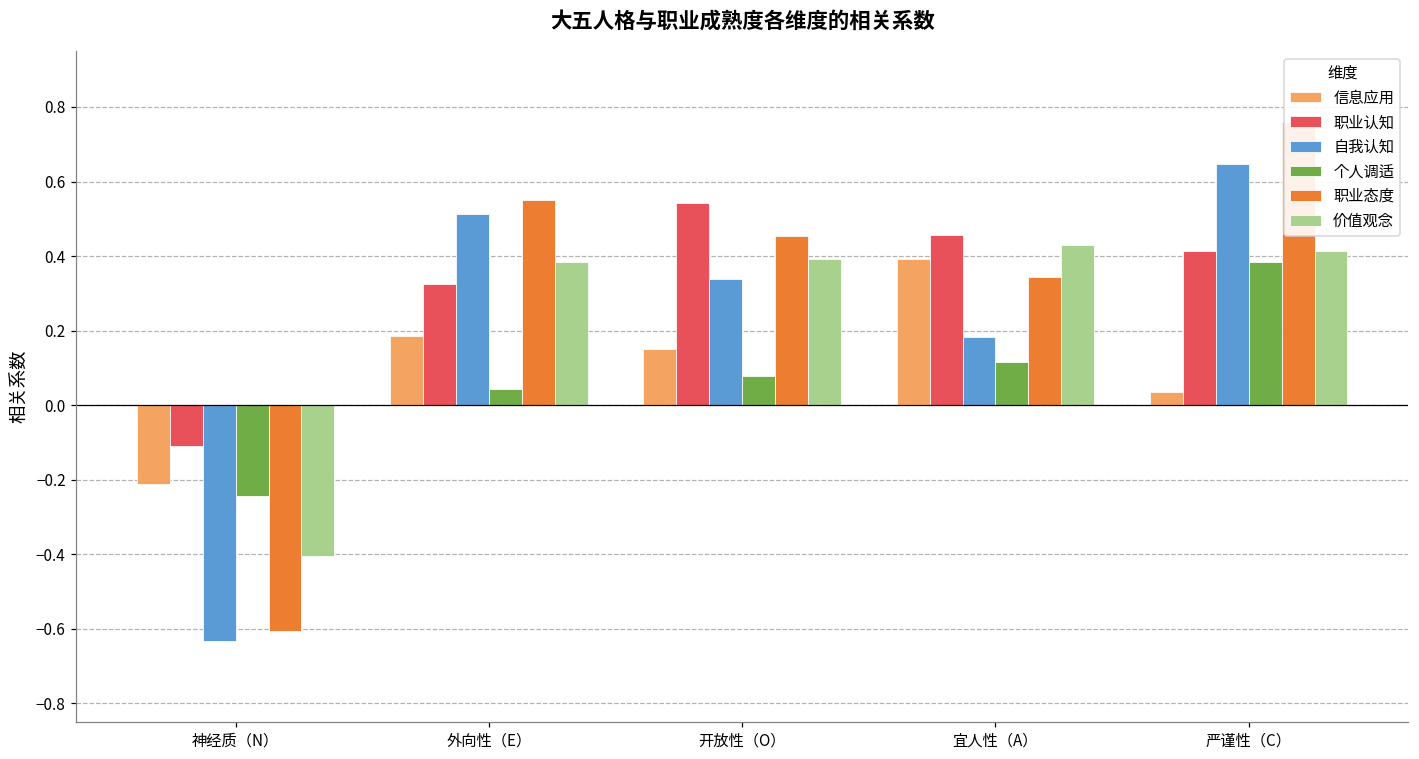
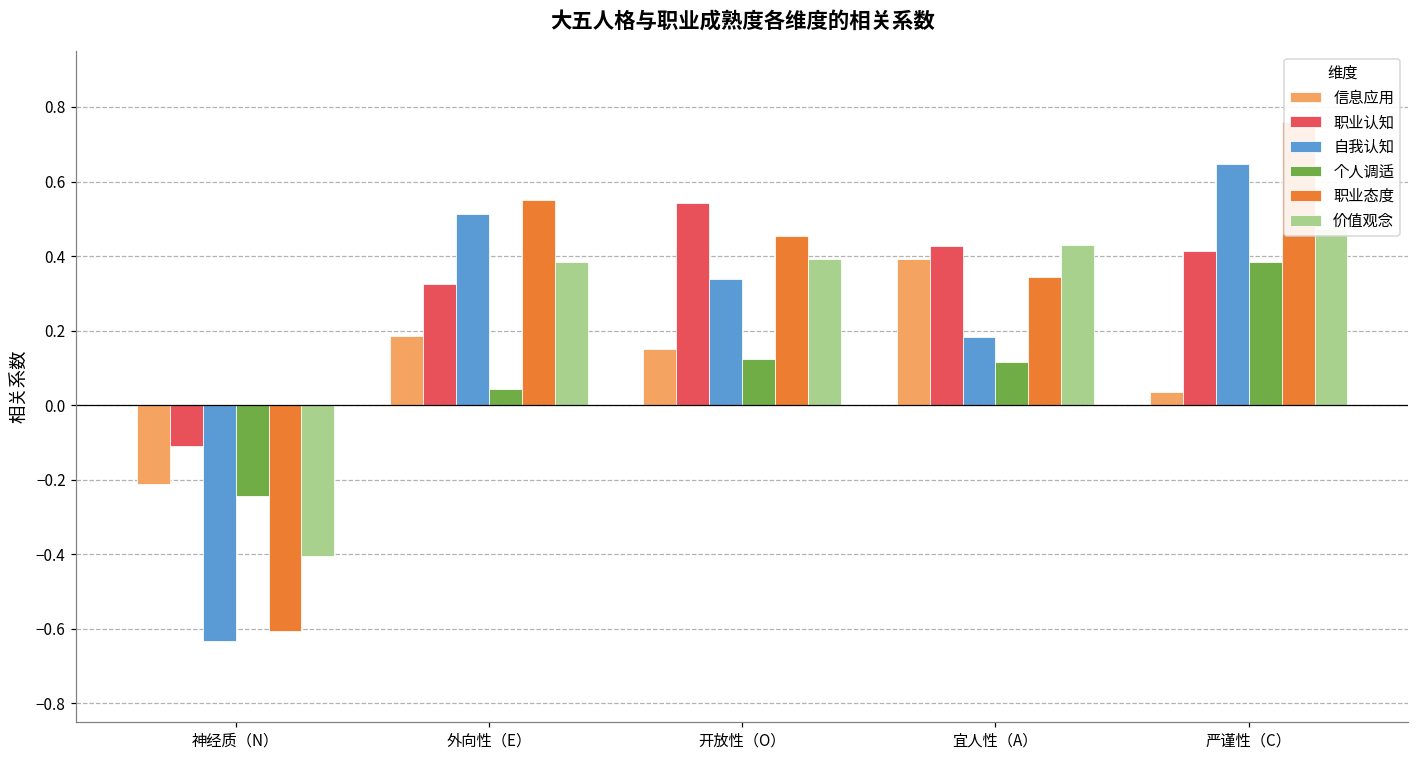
个人调适, 开放性（O）: 0.08 -> 0.12
职业认知, 宜人性（A）: 0.46 -> 0.43
价值观念, 严谨性（C）: 0.41 -> 0.47
